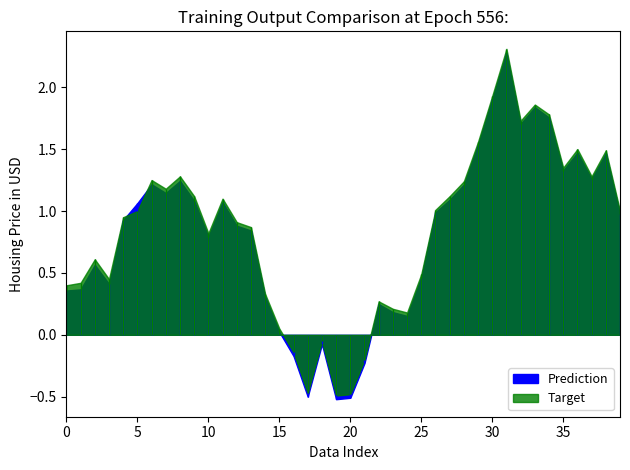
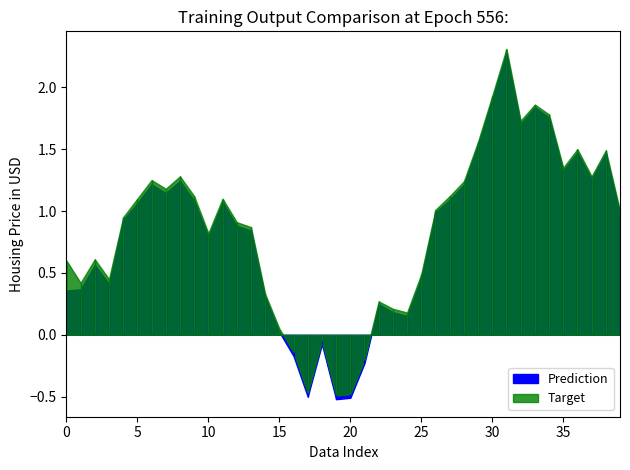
Target, 0: 0.4 -> 0.6
Target, 5: 1.0 -> 1.1
